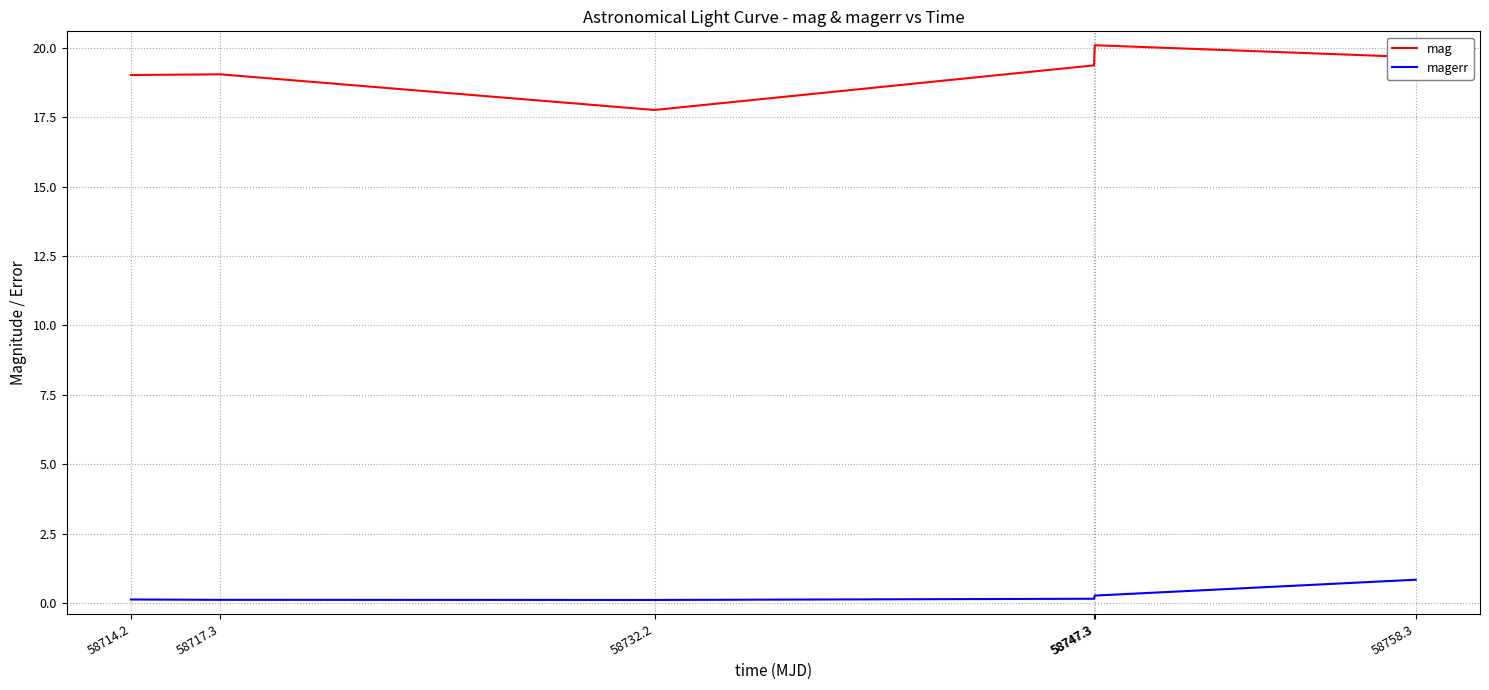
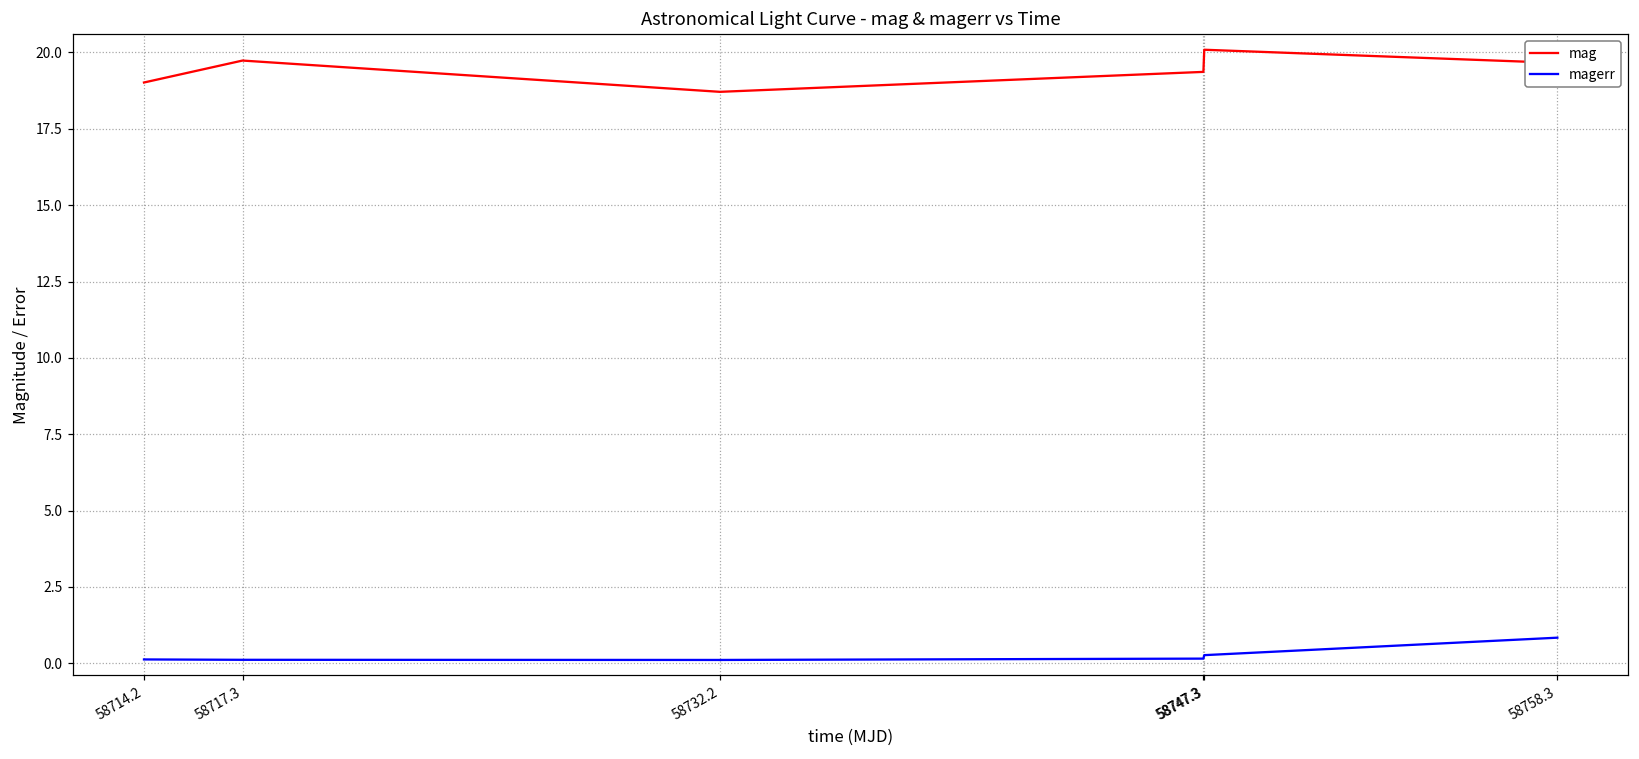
mag, 58717.3: 19.0 -> 19.7
mag, 58732.2: 17.8 -> 18.7
